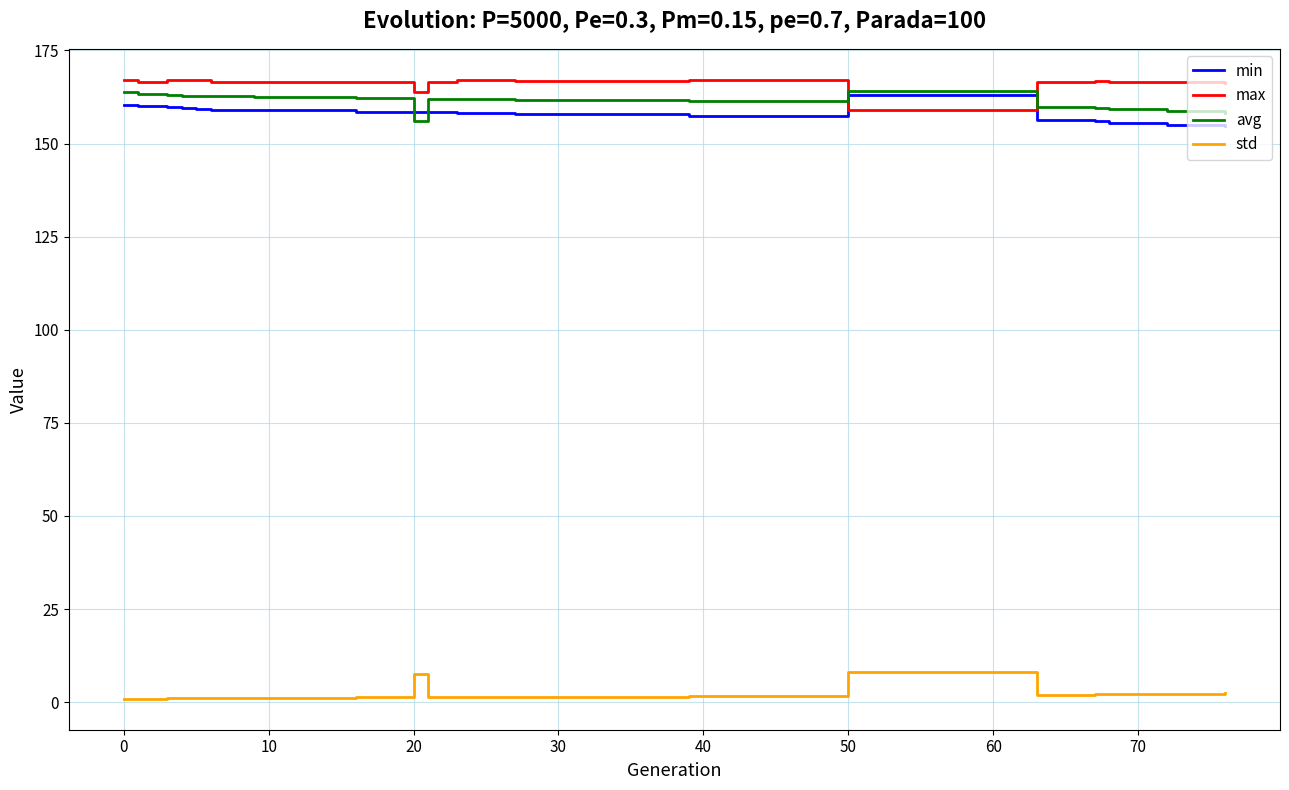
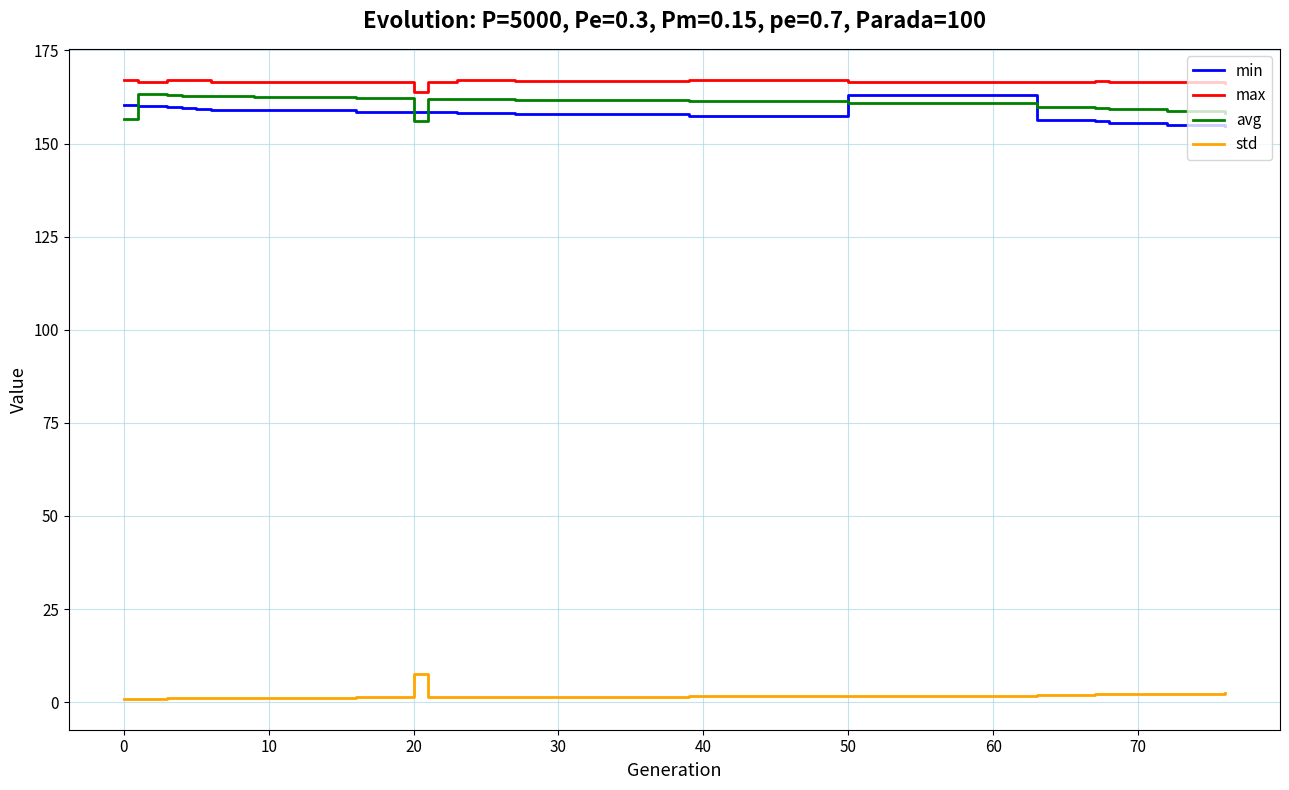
avg, 0: 164 -> 156
max, 50: 159 -> 167
avg, 50: 164 -> 161
std, 50: 8 -> 2
